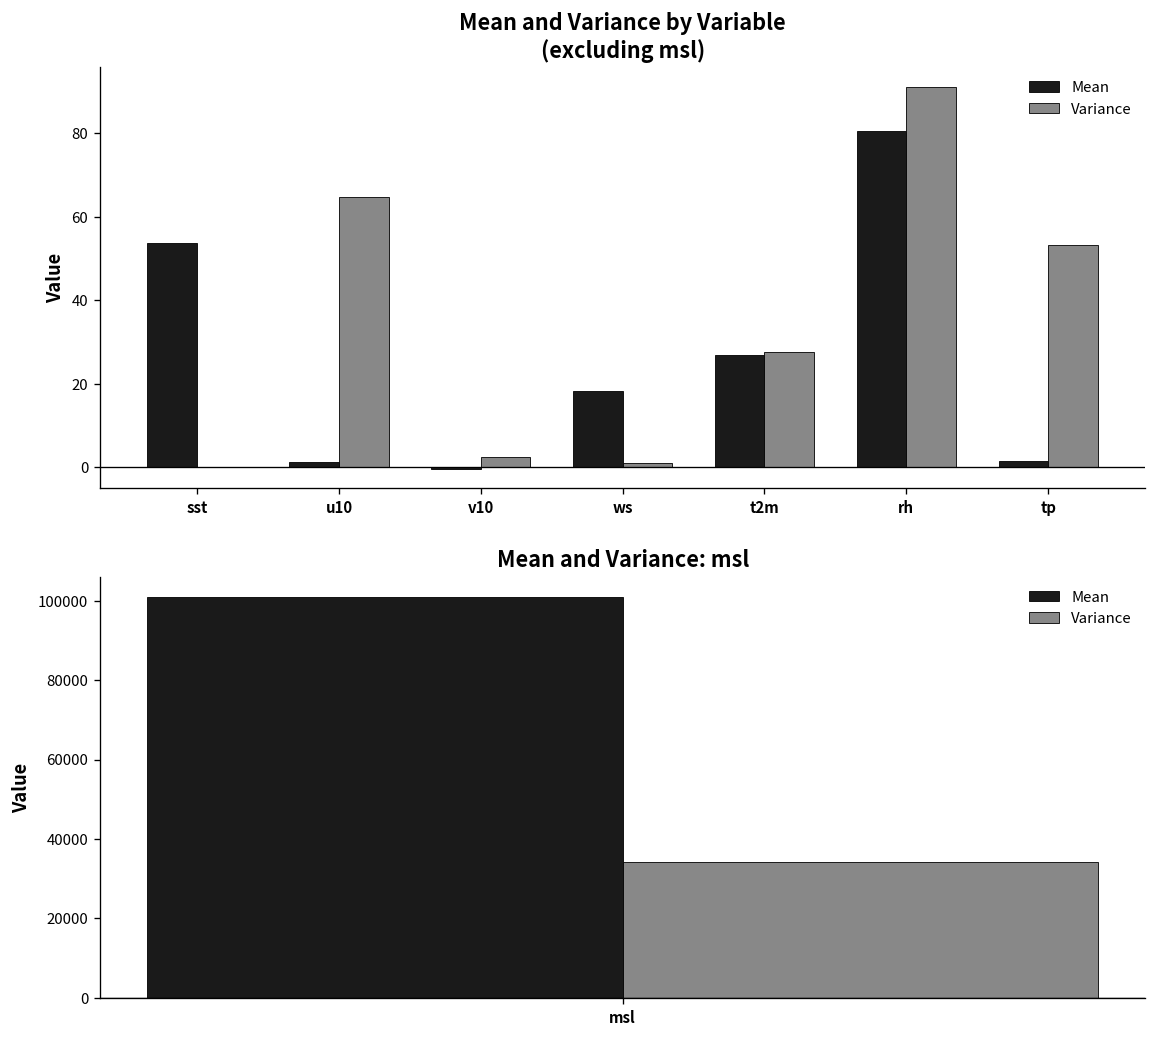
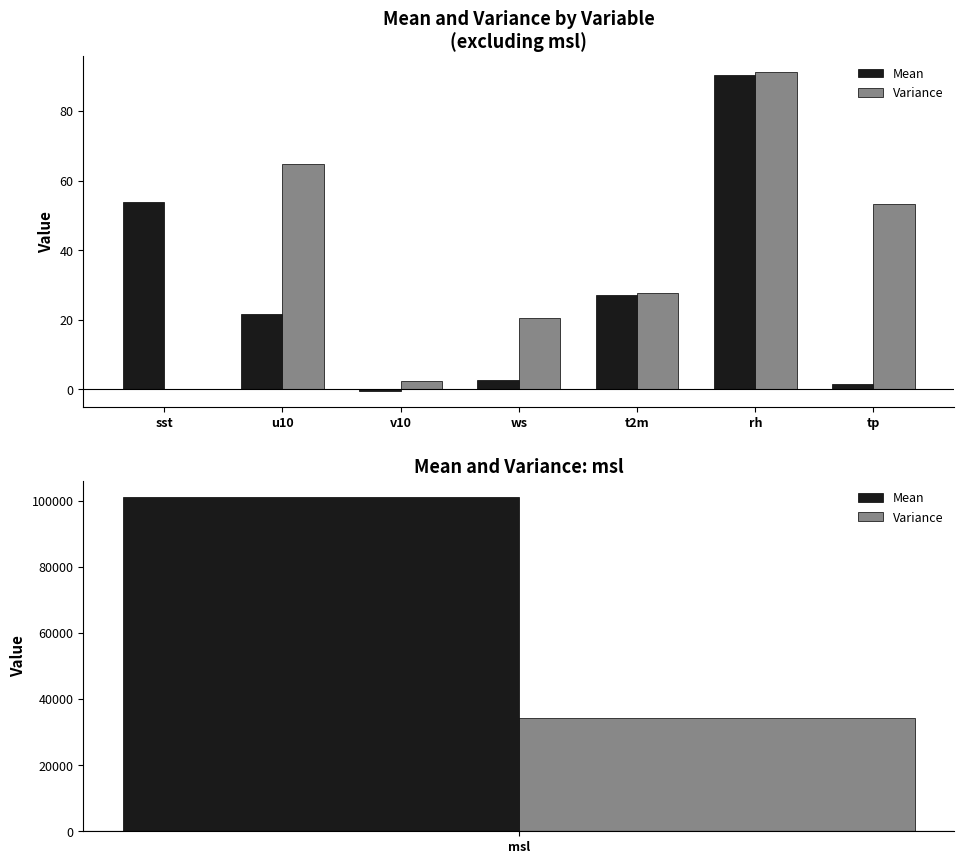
Mean and Variance by Variable (excluding msl), Mean, u10: 1 -> 22
Mean and Variance by Variable (excluding msl), Mean, ws: 18 -> 3
Mean and Variance by Variable (excluding msl), Variance, ws: 1 -> 21
Mean and Variance by Variable (excluding msl), Mean, rh: 81 -> 90
